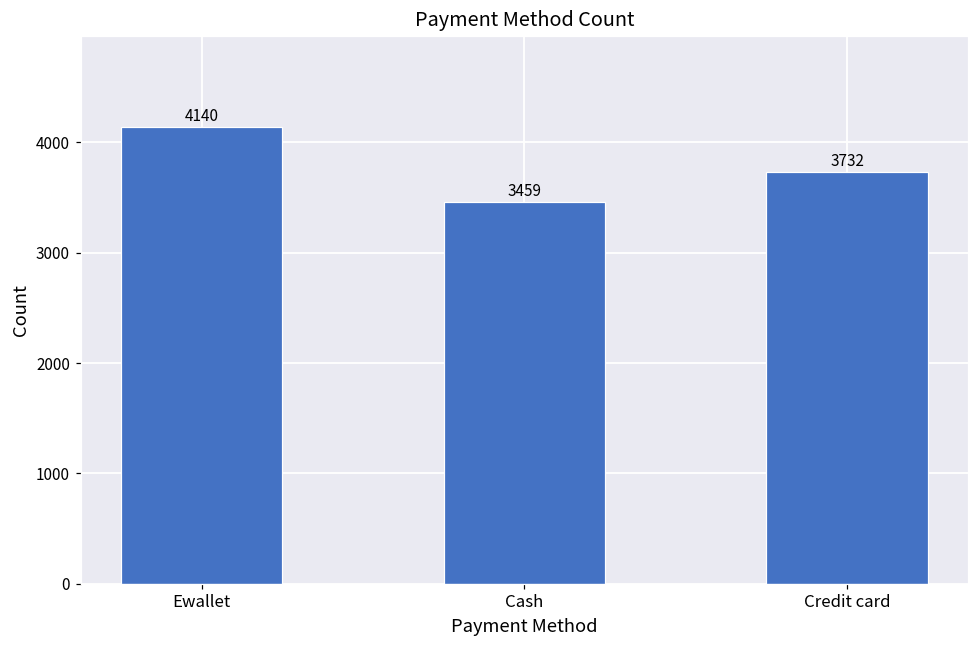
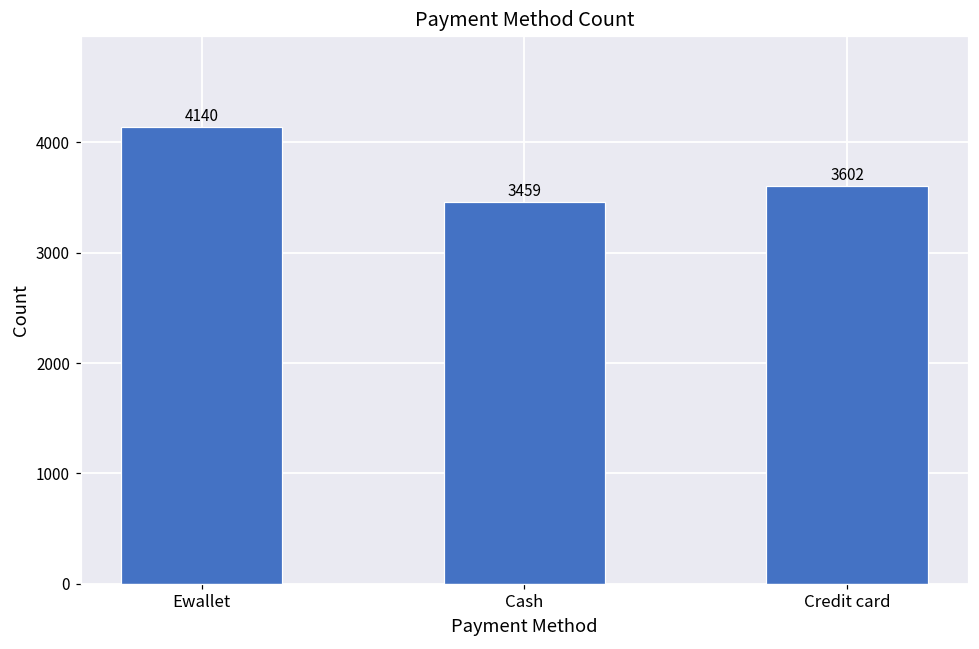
Credit card: 3732 -> 3602
